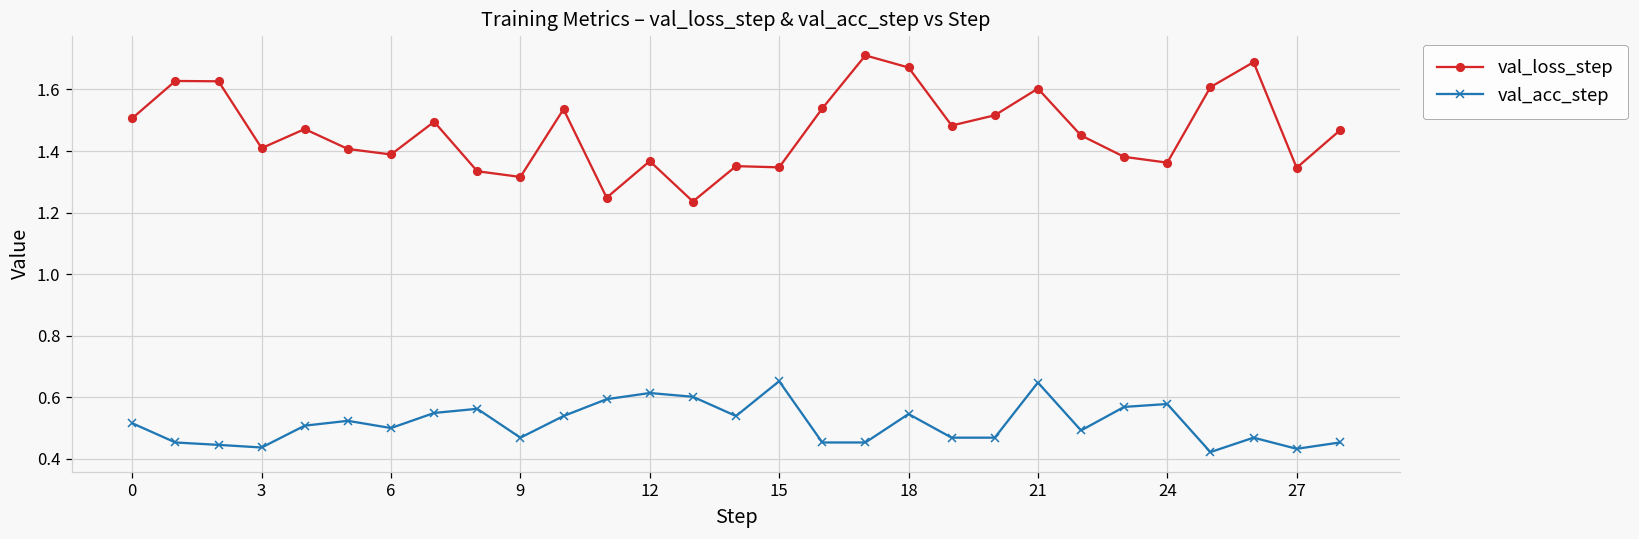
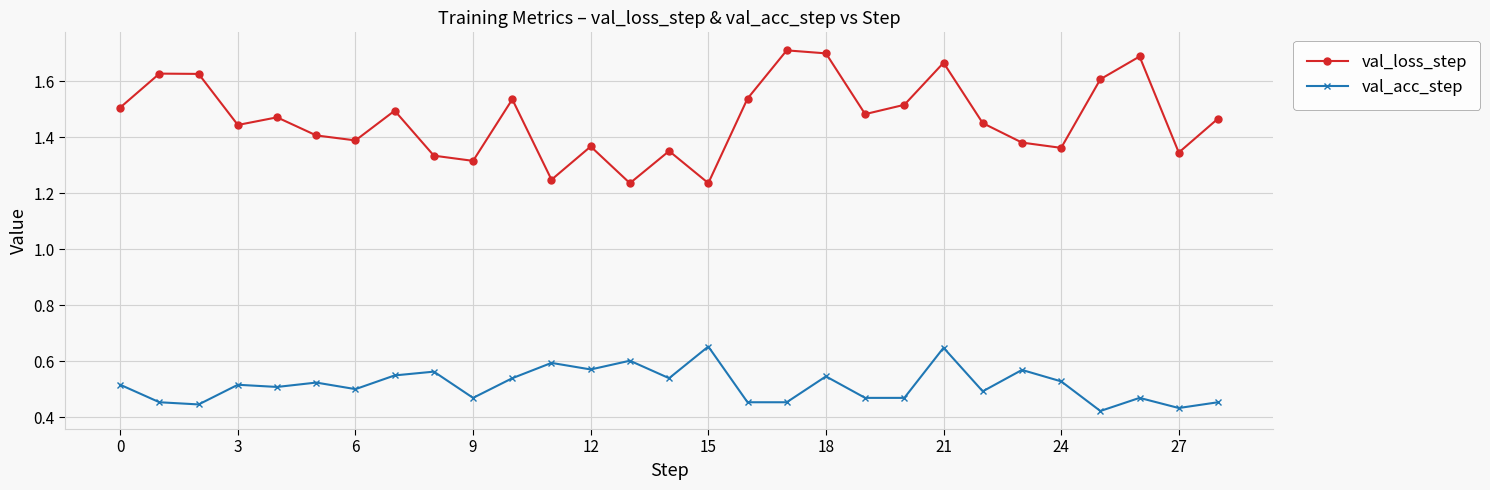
val_loss_step, 3: 1.41 -> 1.44
val_acc_step, 3: 0.44 -> 0.52
val_acc_step, 12: 0.61 -> 0.57
val_loss_step, 15: 1.35 -> 1.24
val_loss_step, 18: 1.67 -> 1.70
val_loss_step, 21: 1.60 -> 1.67
val_acc_step, 24: 0.58 -> 0.53
